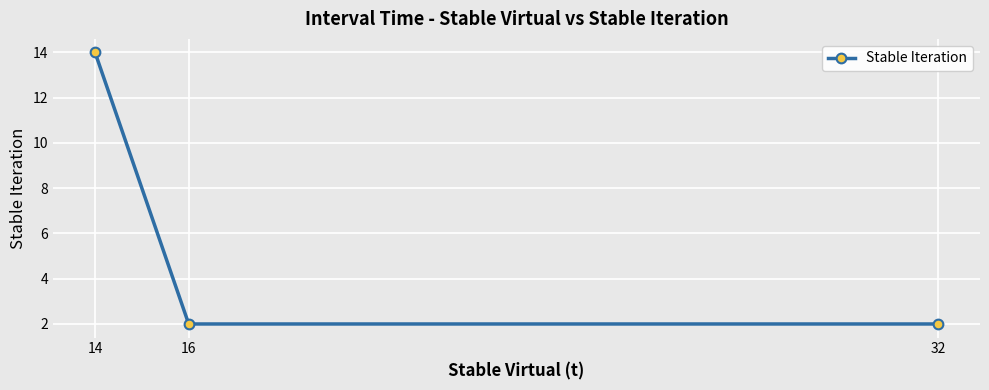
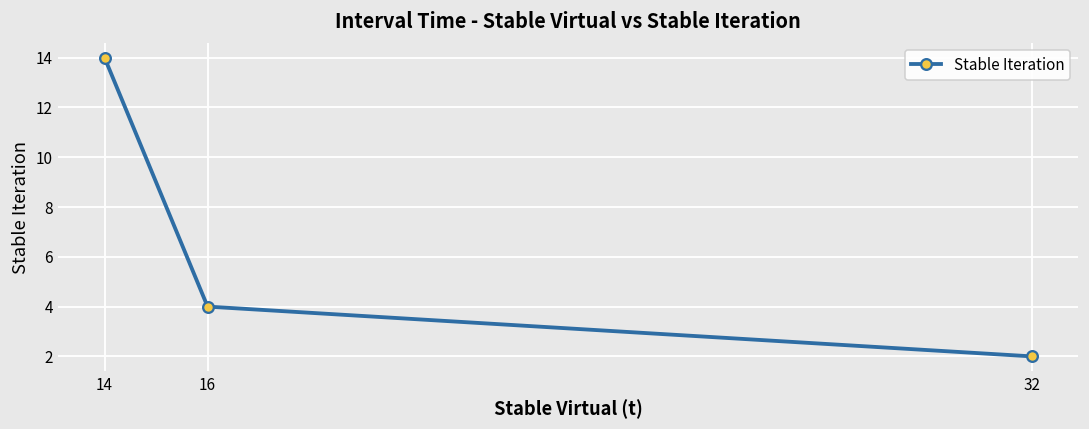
16: 2 -> 4
